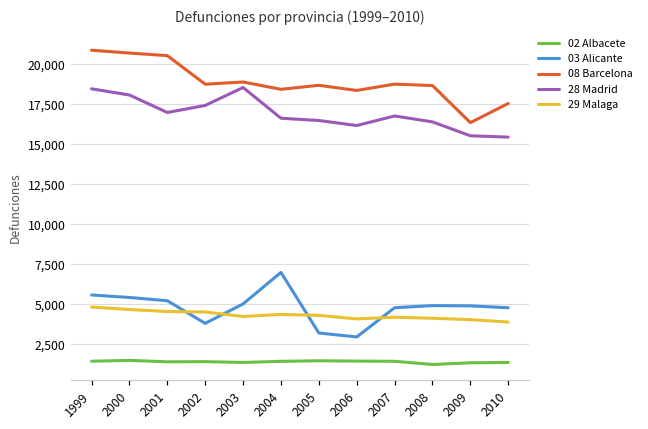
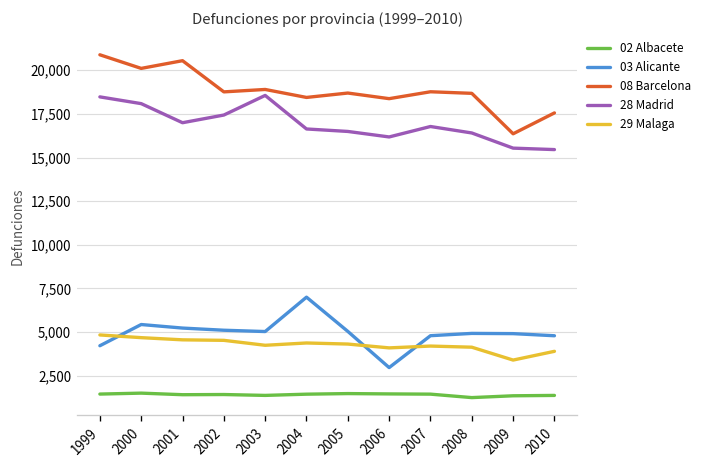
03 Alicante, 1999: 5,600 -> 4,200
08 Barcelona, 2000: 20,700 -> 20,100
03 Alicante, 2002: 3,800 -> 5,100
03 Alicante, 2005: 3,200 -> 5,000
29 Malaga, 2009: 4,100 -> 3,400
